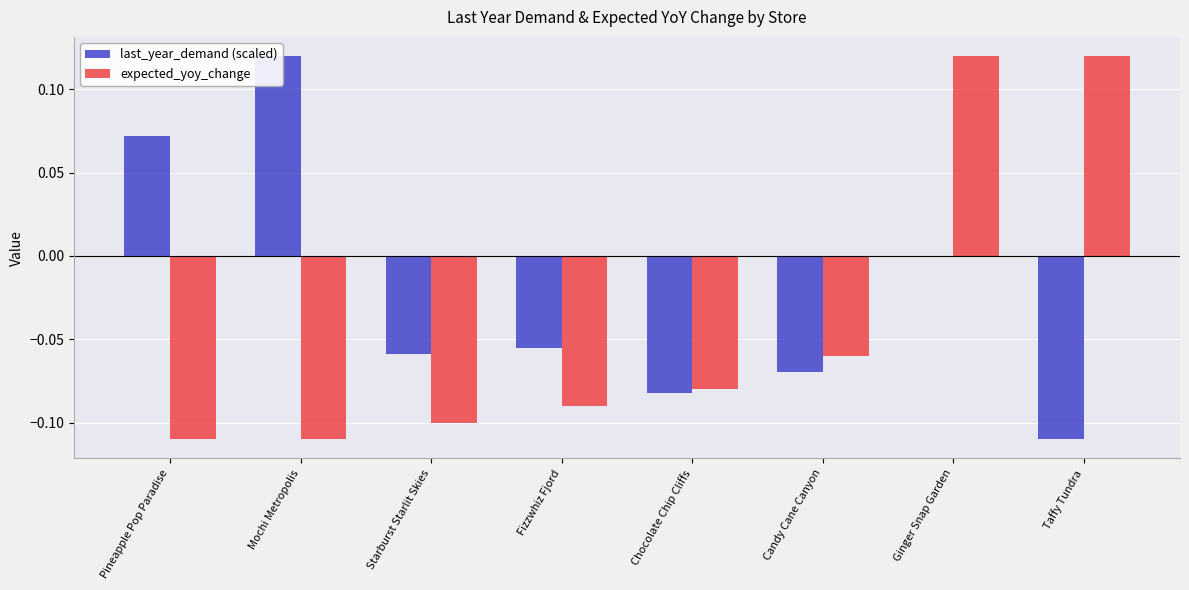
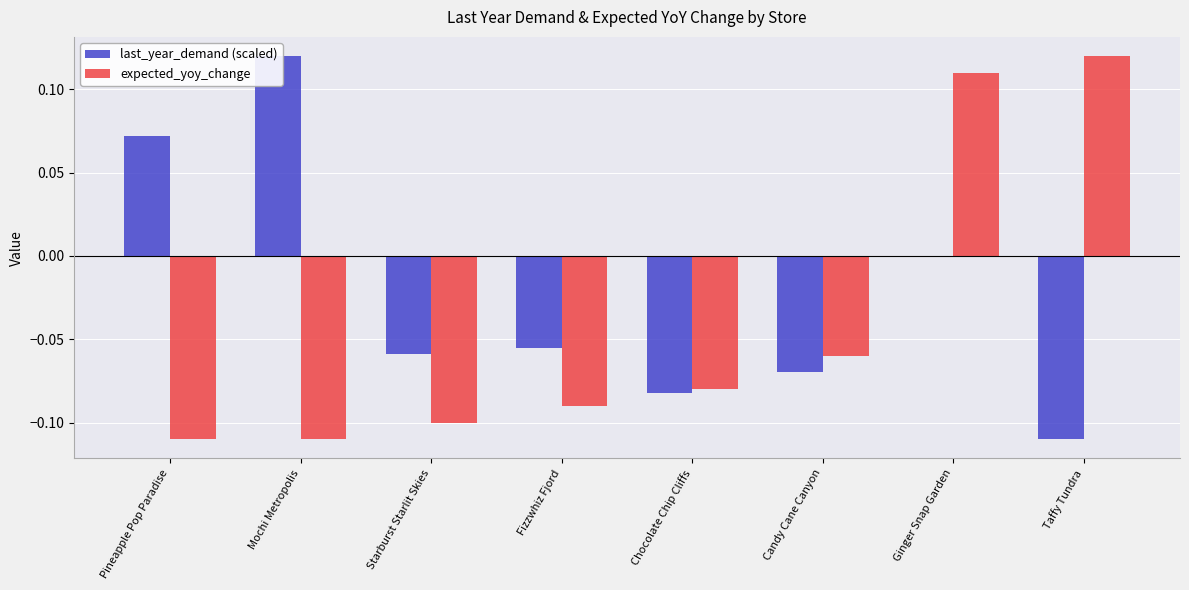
expected_yoy_change, Ginger Snap Garden: 0.12 -> 0.11
